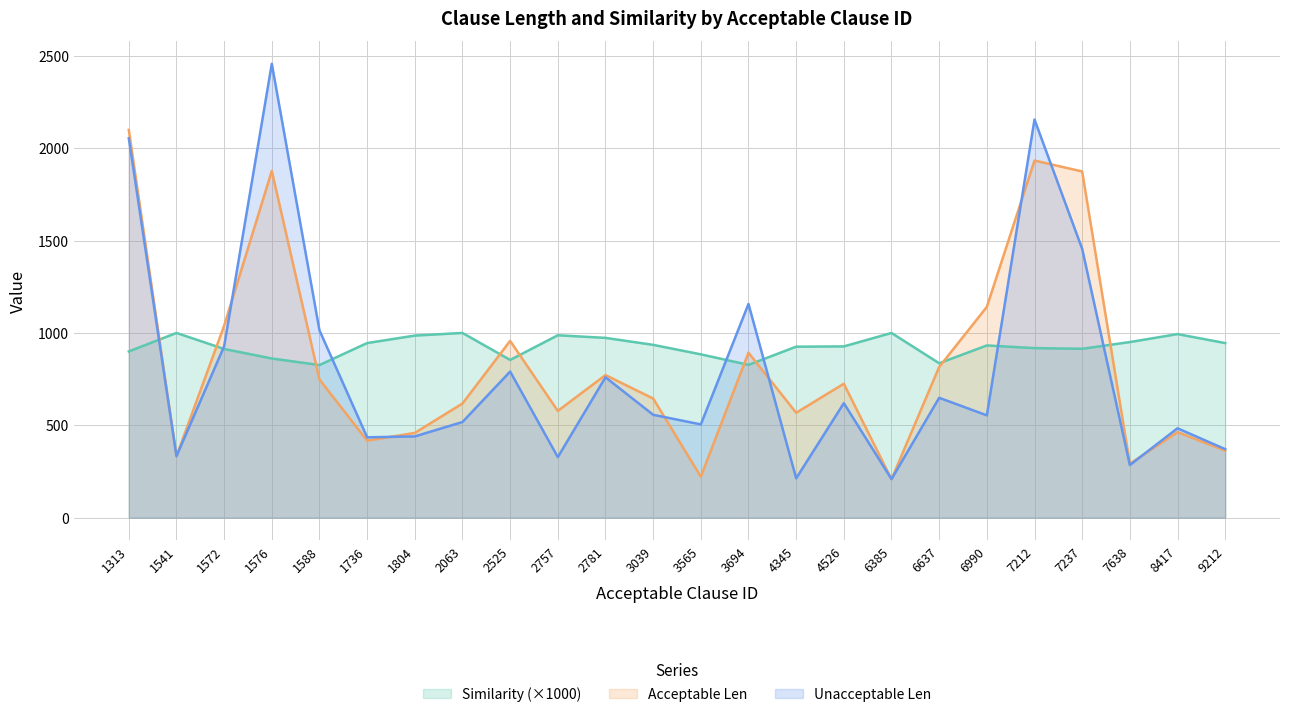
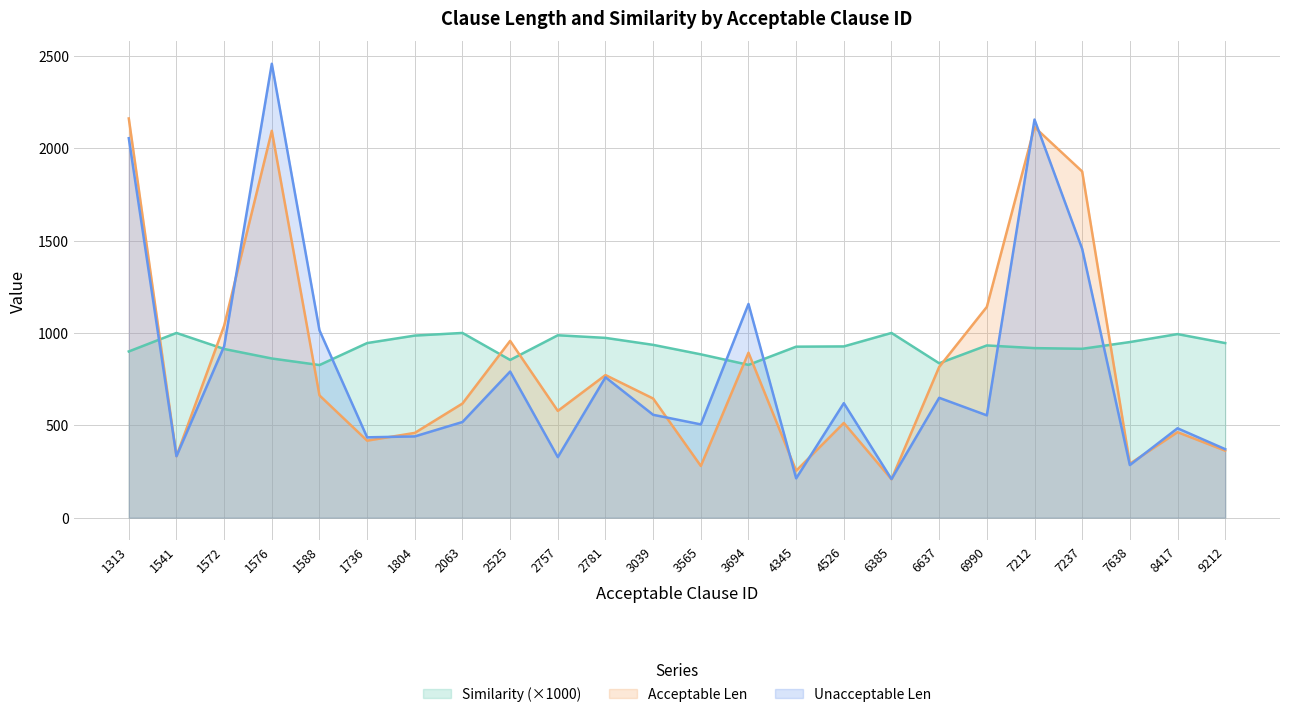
Acceptable Len, 1313: 2100 -> 2160
Acceptable Len, 1576: 1880 -> 2090
Acceptable Len, 1588: 750 -> 660
Acceptable Len, 3565: 220 -> 280
Acceptable Len, 4345: 570 -> 250
Acceptable Len, 4526: 730 -> 510
Acceptable Len, 7212: 1930 -> 2110
